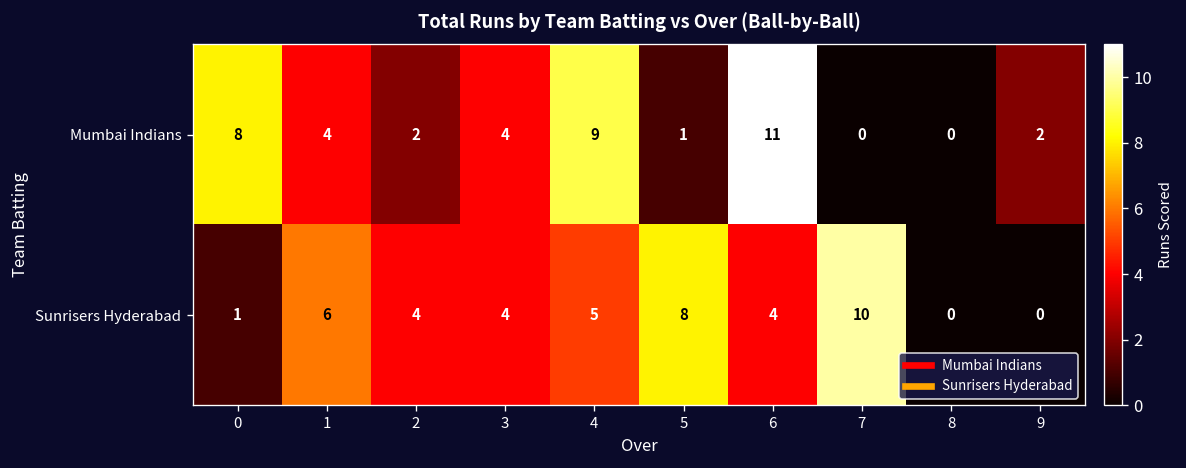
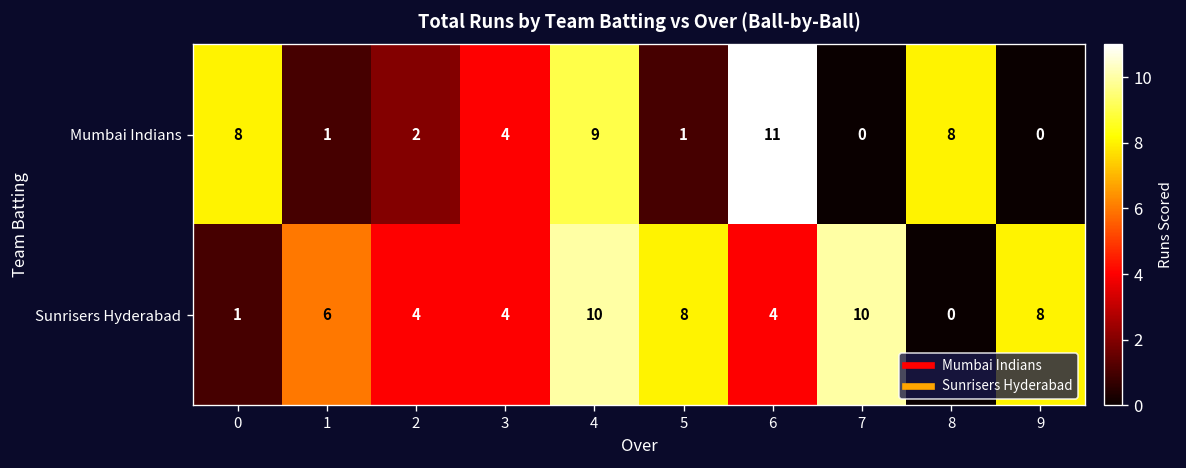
Mumbai Indians, 1: 4 -> 1
Mumbai Indians, 8: 0 -> 8
Mumbai Indians, 9: 2 -> 0
Sunrisers Hyderabad, 4: 5 -> 10
Sunrisers Hyderabad, 9: 0 -> 8
